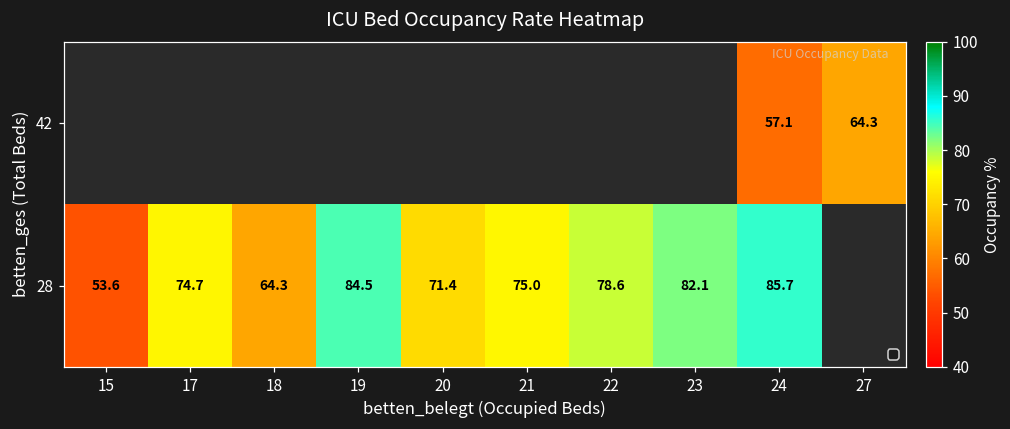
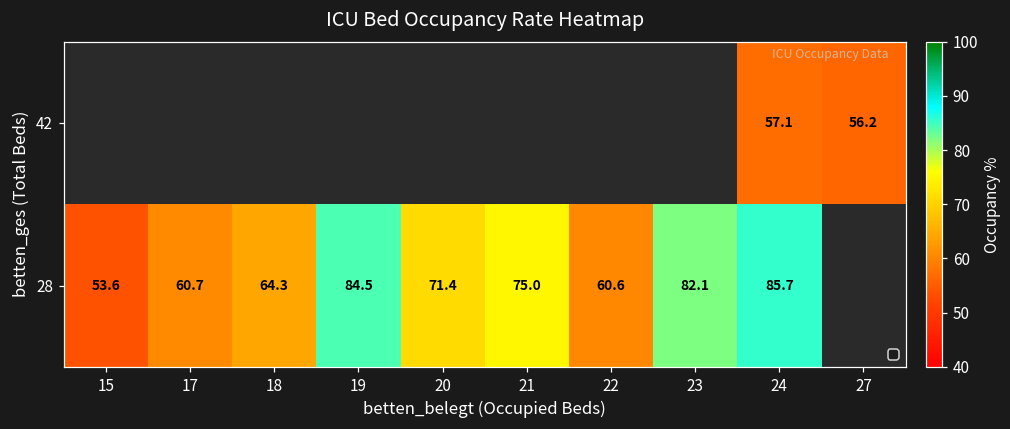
42, 27: 64.3 -> 56.2
28, 17: 74.7 -> 60.7
28, 22: 78.6 -> 60.6
